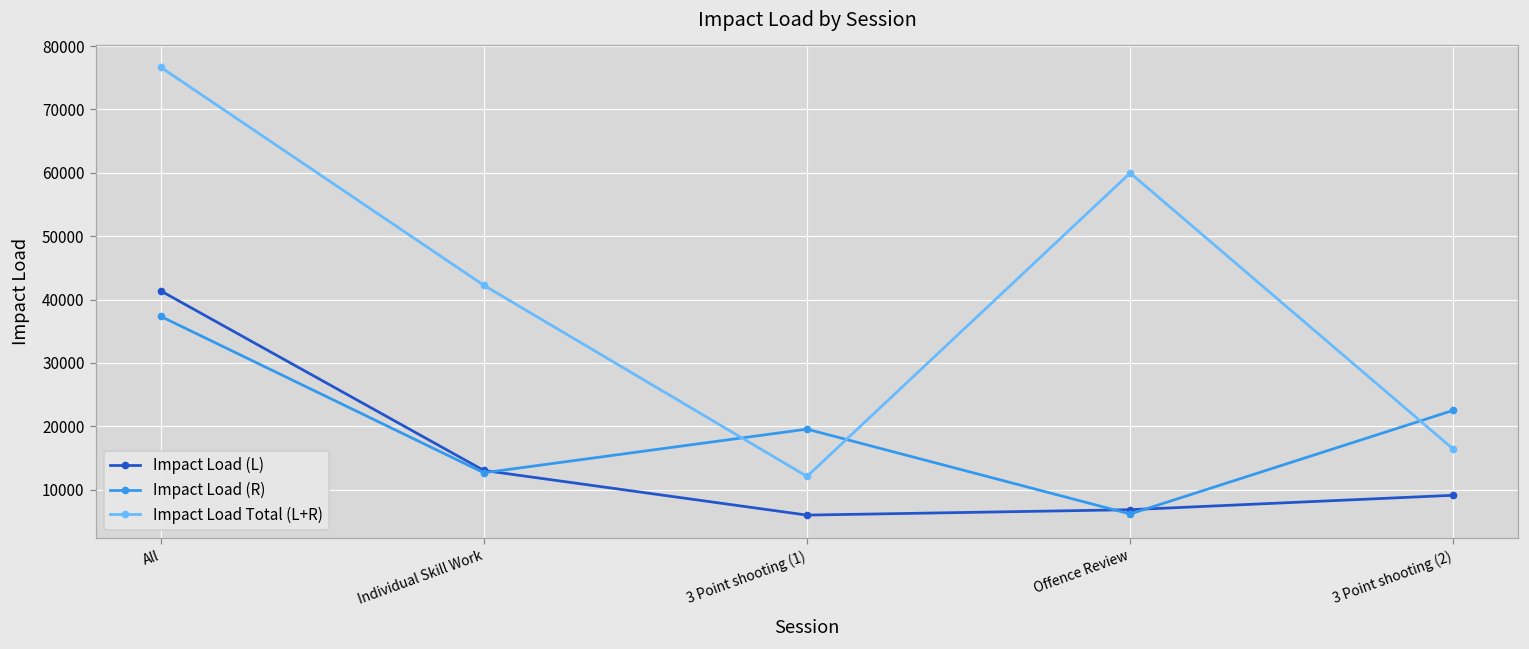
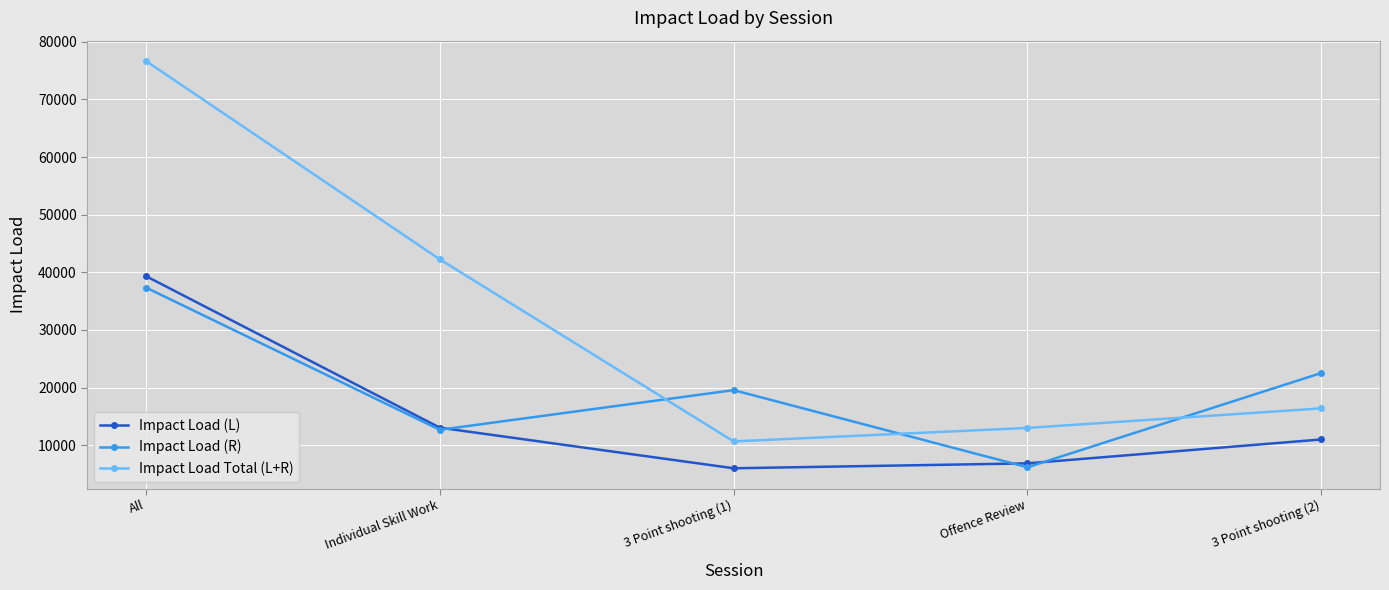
Impact Load (L), All: 41000 -> 39000
Impact Load Total (L+R), 3 Point shooting (1): 12000 -> 11000
Impact Load Total (L+R), Offence Review: 60000 -> 13000
Impact Load (L), 3 Point shooting (2): 9000 -> 11000
